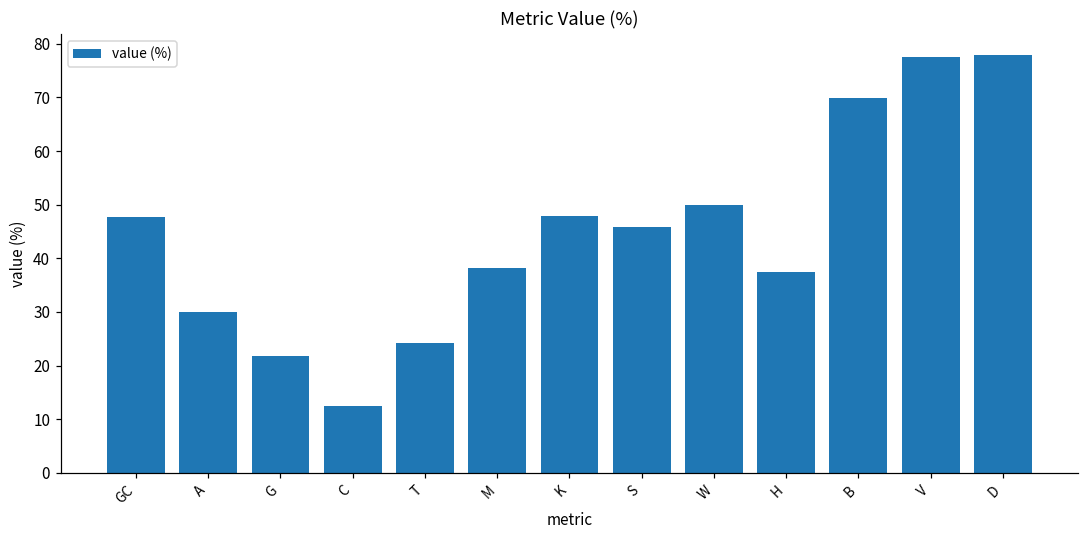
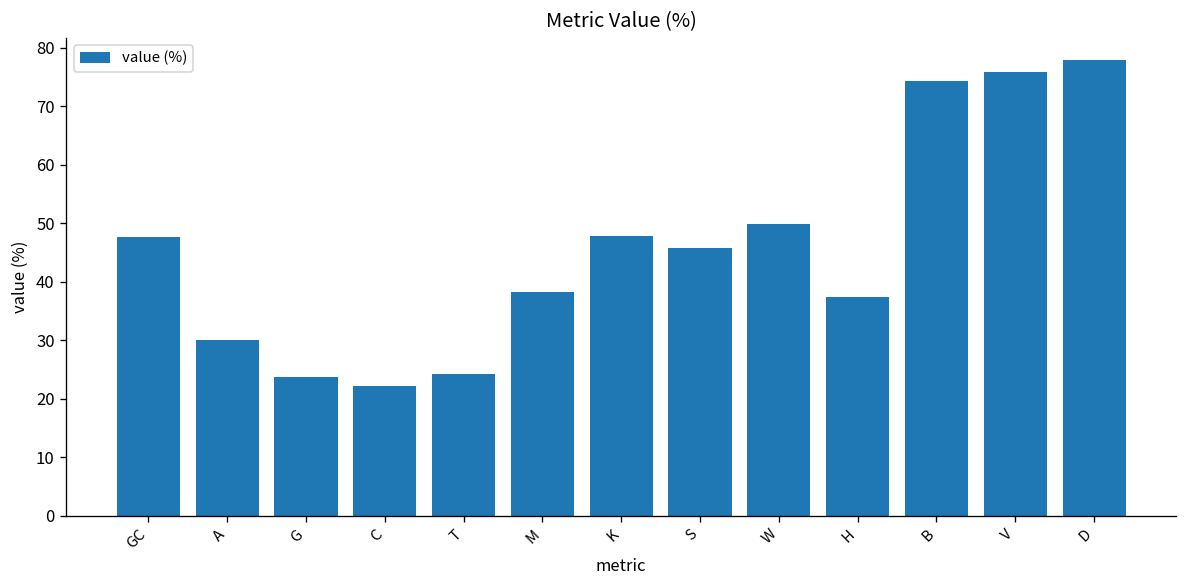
G: 22 -> 24
C: 12 -> 22
B: 70 -> 74
V: 78 -> 76
